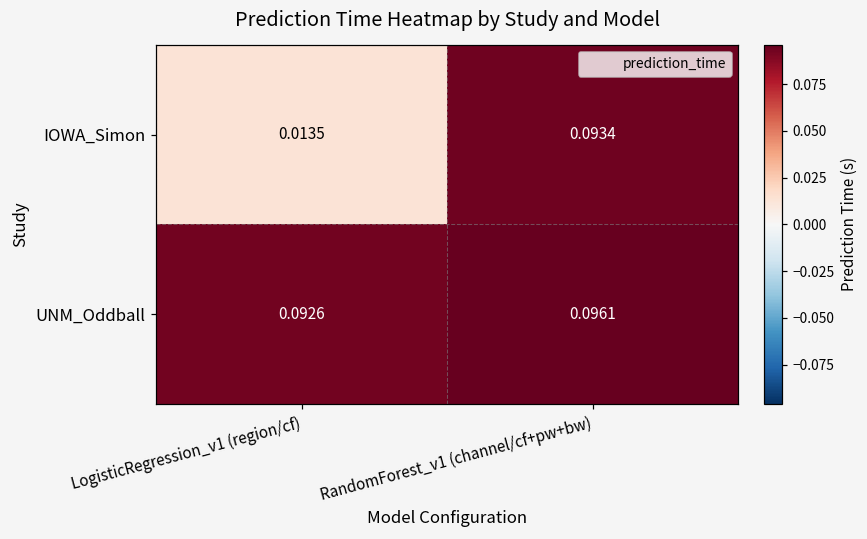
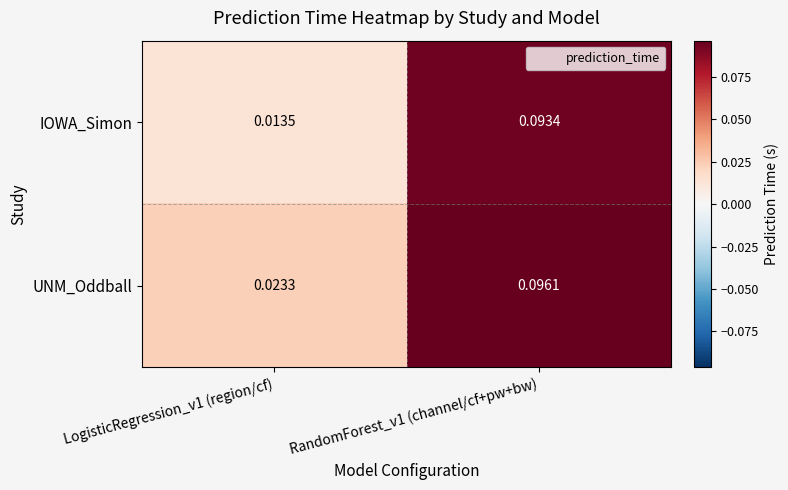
UNM_Oddball, LogisticRegression_v1 (region/cf): 0.0926 -> 0.0233
